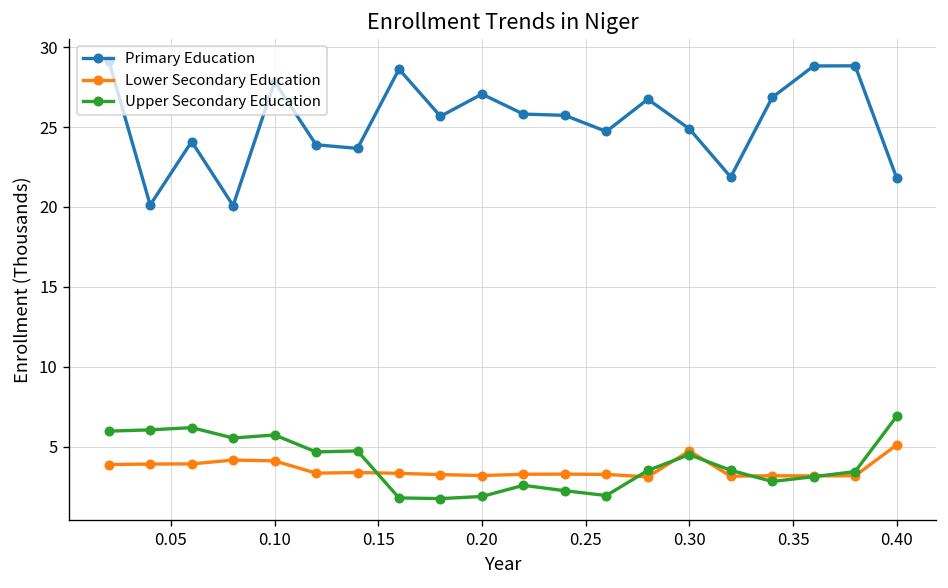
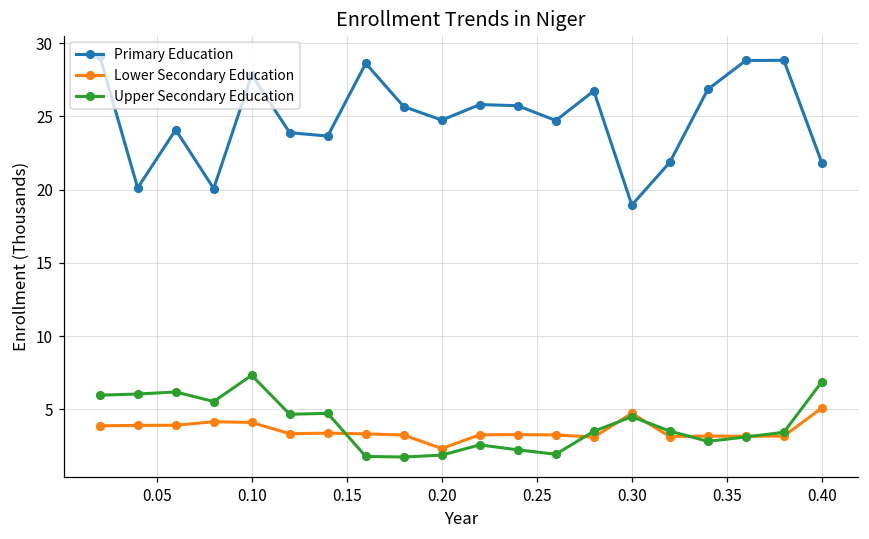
Upper Secondary Education, 0.10: 5.7 -> 7.3
Primary Education, 0.20: 27.1 -> 24.8
Lower Secondary Education, 0.20: 3.2 -> 2.3
Primary Education, 0.30: 24.9 -> 19.0
